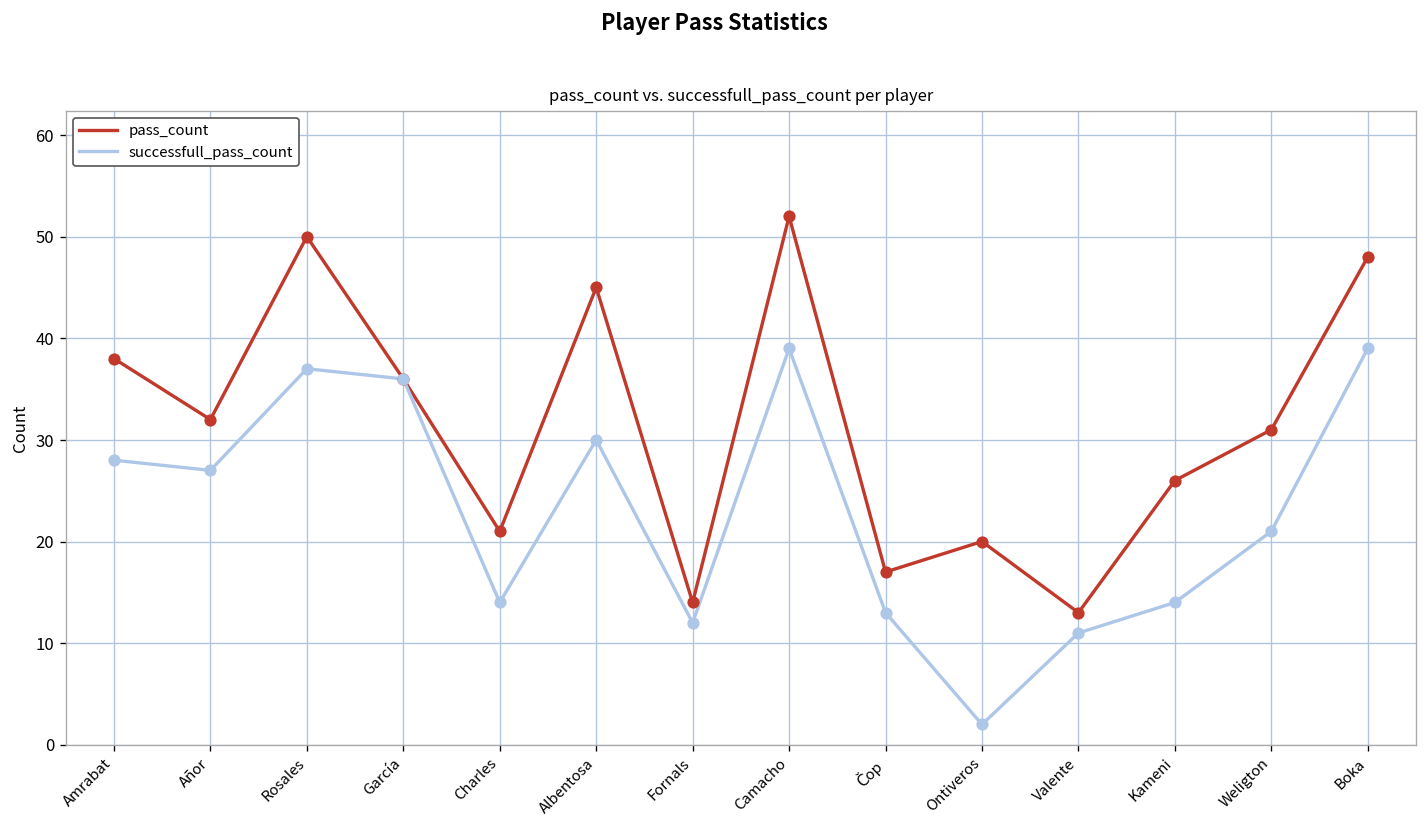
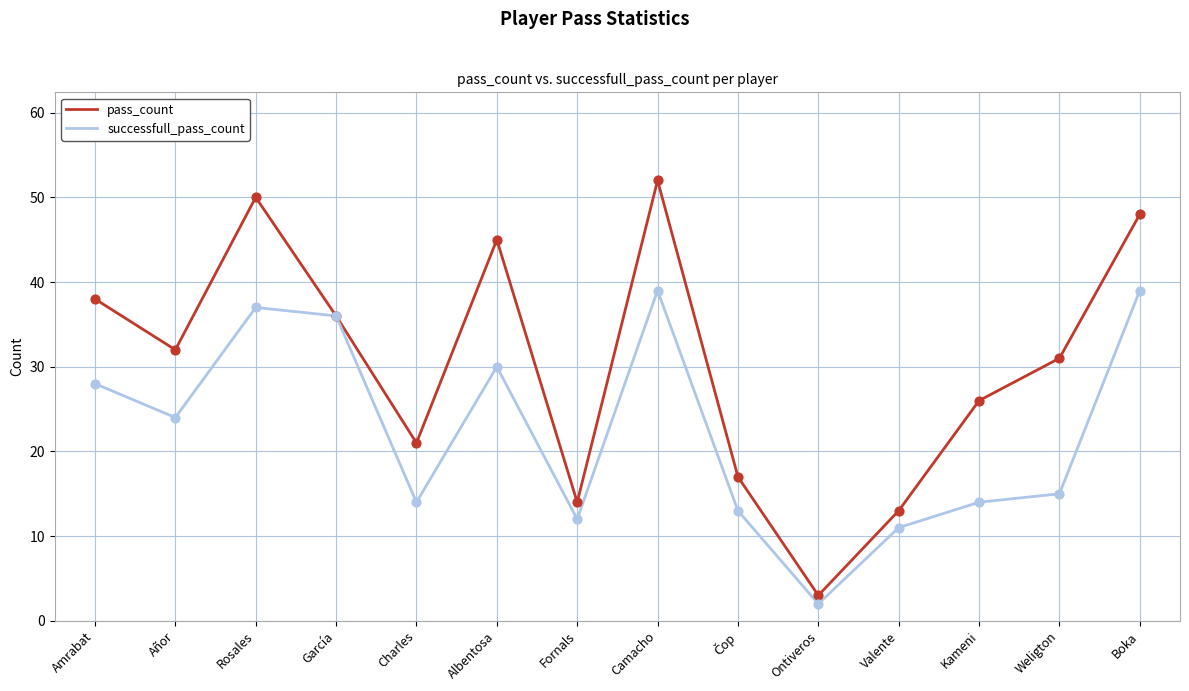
successfull_pass_count, Añor: 27 -> 24
pass_count, Ontiveros: 20 -> 3
successfull_pass_count, Weligton: 21 -> 15
